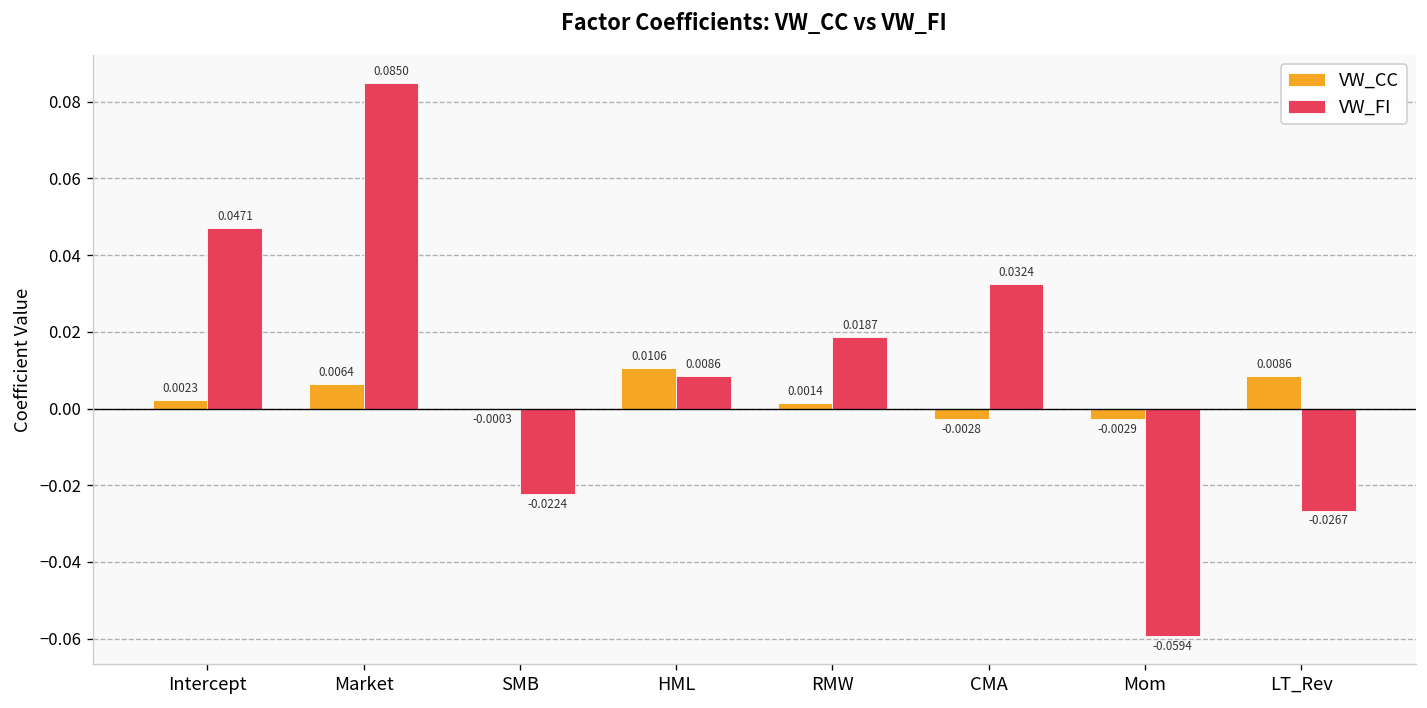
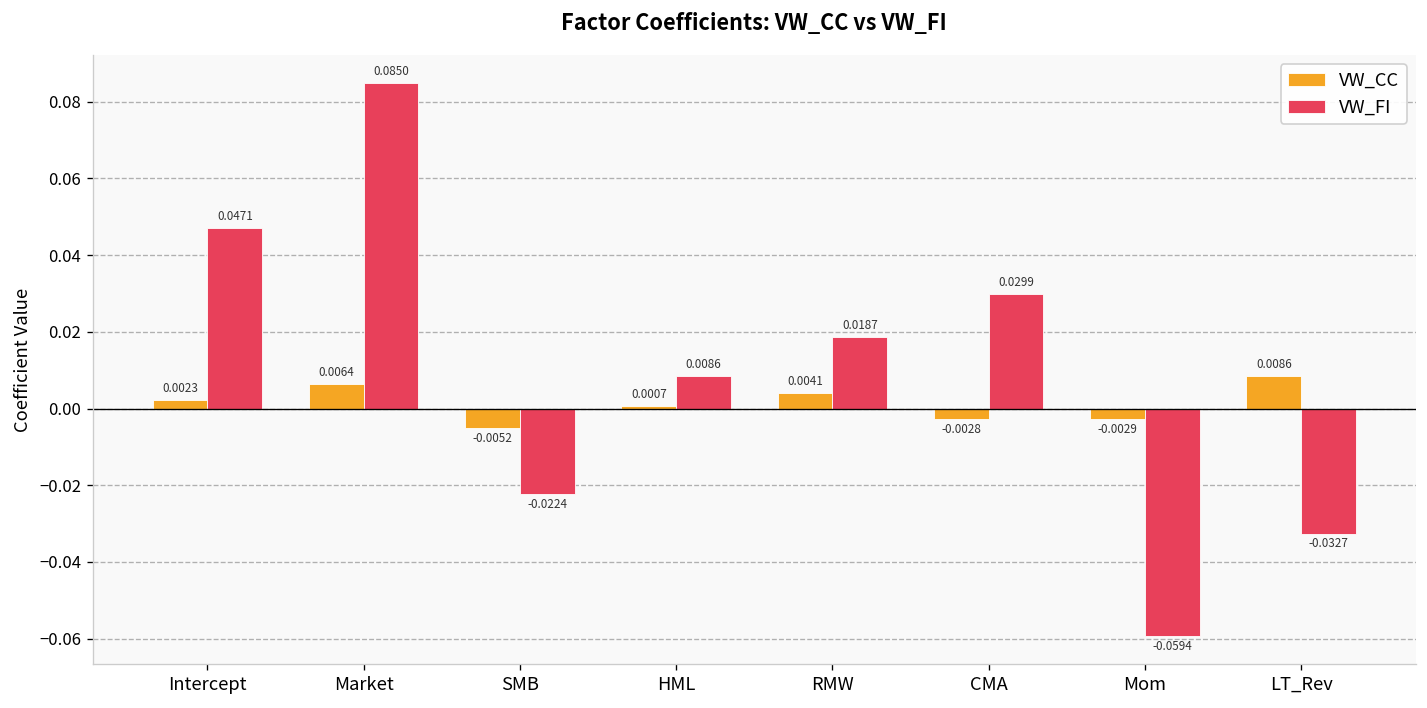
VW_CC, SMB: -0.0003 -> -0.0052
VW_CC, HML: 0.0106 -> 0.0007
VW_CC, RMW: 0.0014 -> 0.0041
VW_FI, CMA: 0.0324 -> 0.0299
VW_FI, LT_Rev: -0.0267 -> -0.0327
